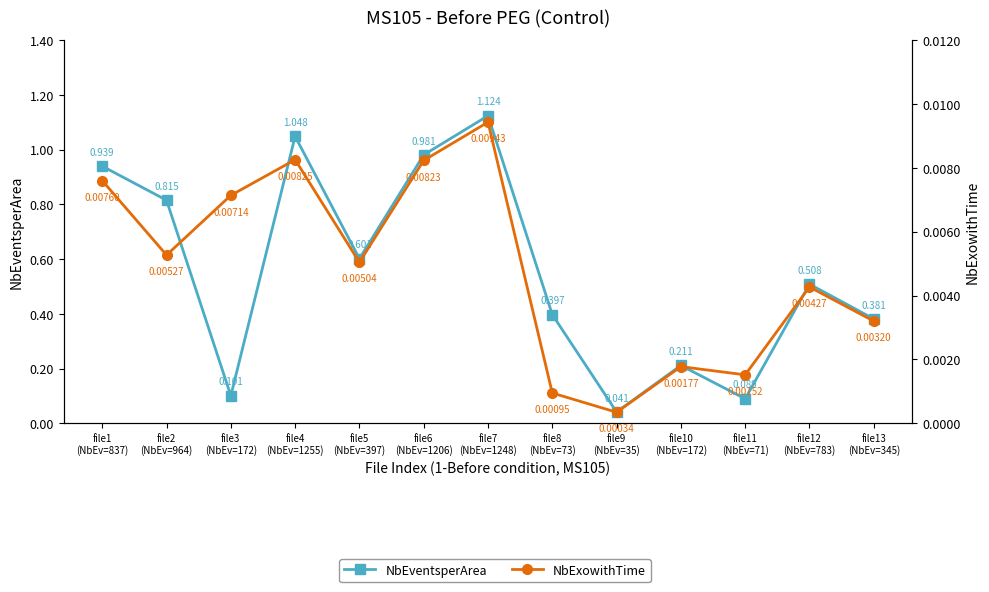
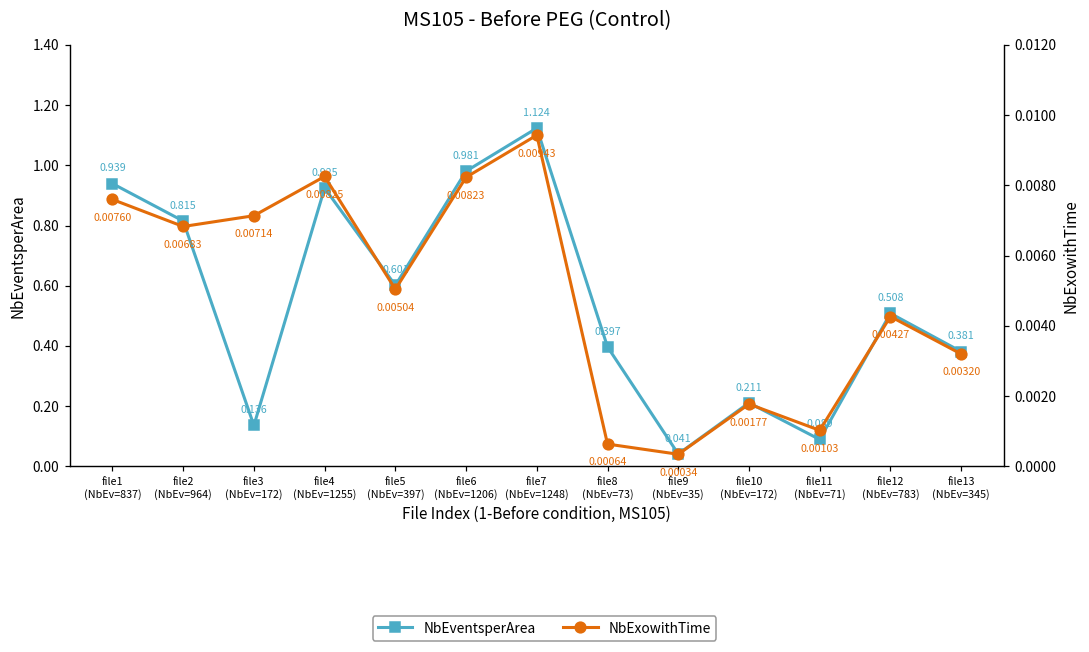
NbEventsperArea, file3 (NbEv=172): 0.101 -> 0.136
NbEventsperArea, file4 (NbEv=1255): 1.048 -> 0.925
NbExowithTime, file2 (NbEv=964): 0.00527 -> 0.00683
NbExowithTime, file8 (NbEv=73): 0.00095 -> 0.00064
NbExowithTime, file11 (NbEv=71): 0.00152 -> 0.00103
